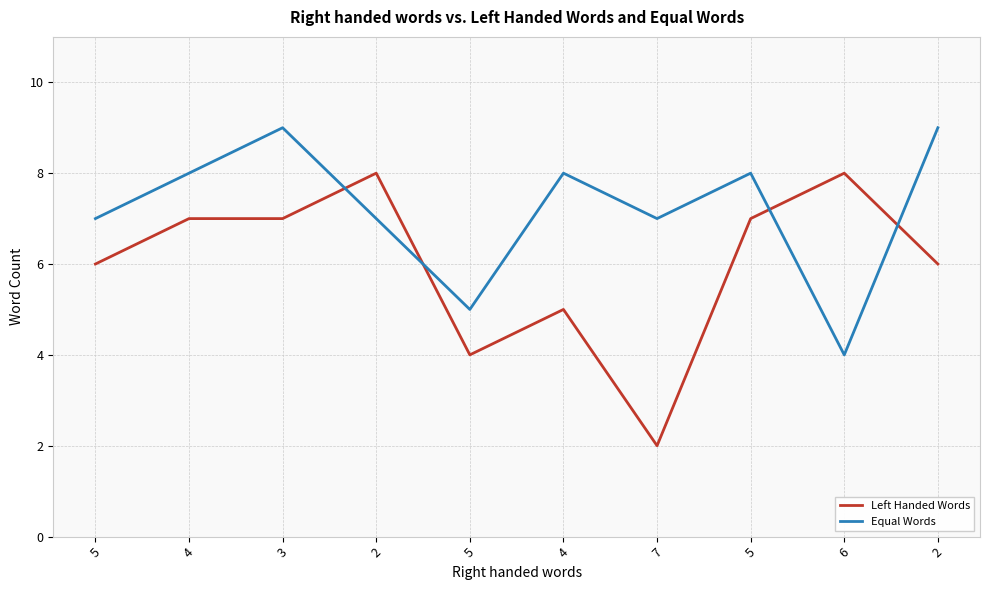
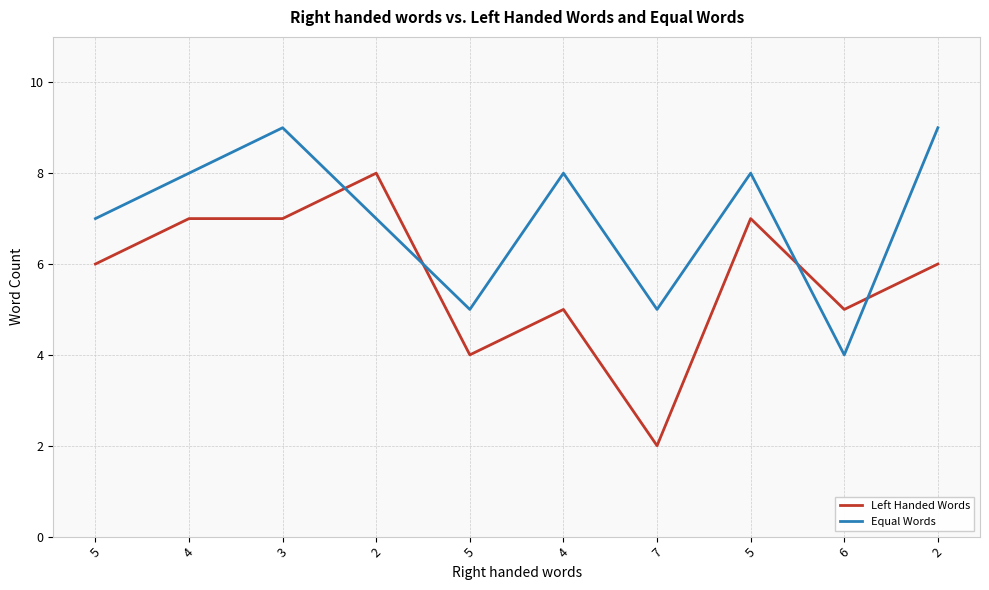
Equal Words, 7: 7 -> 5
Left Handed Words, 6: 8 -> 5
